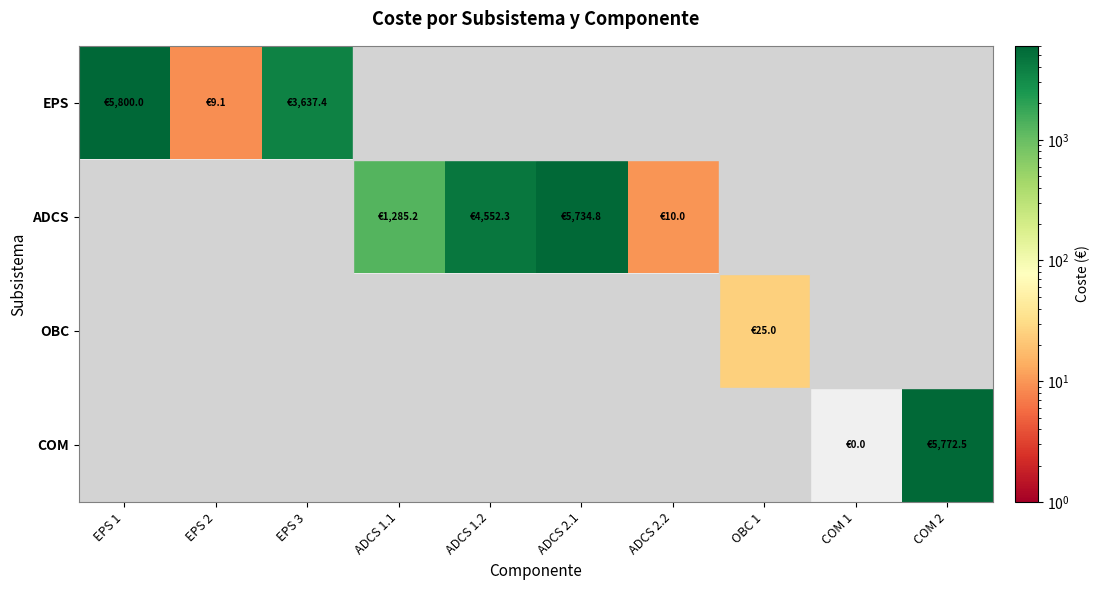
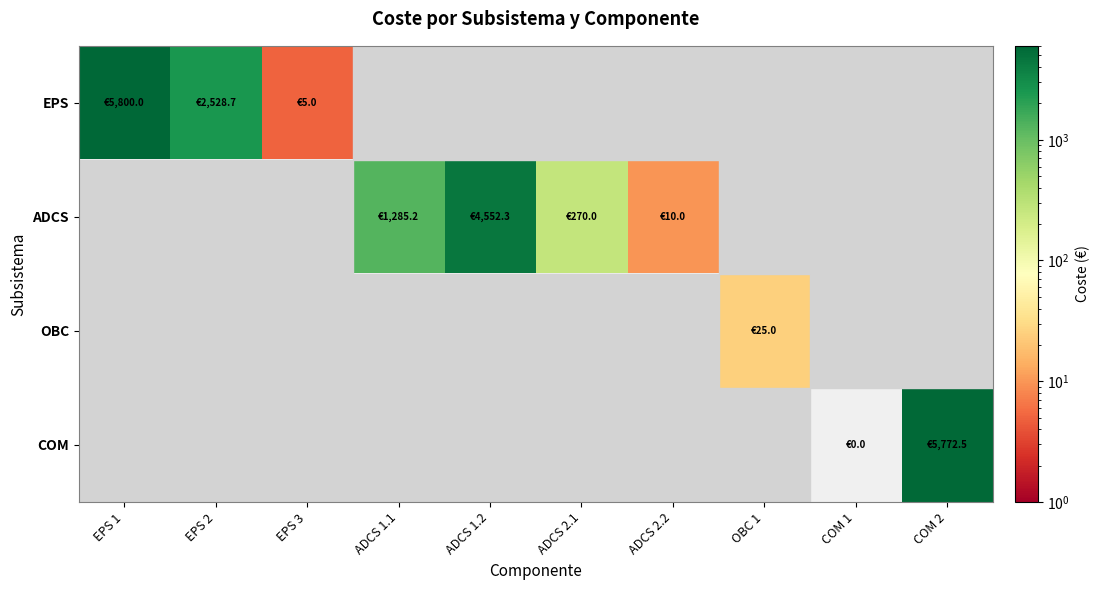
EPS, EPS 2: €9.1 -> €2,528.7
EPS, EPS 3: €3,637.4 -> €5.0
ADCS, ADCS 2.1: €5,734.8 -> €270.0
